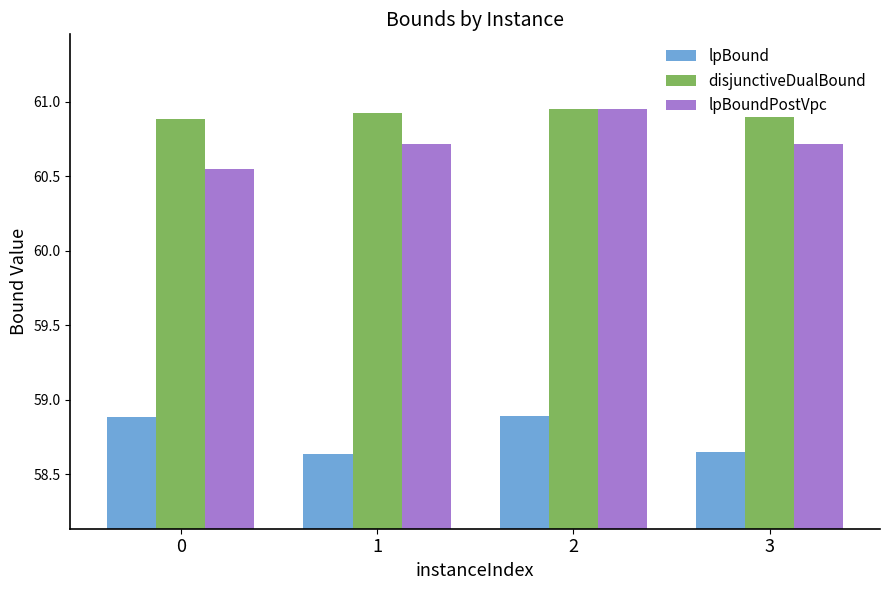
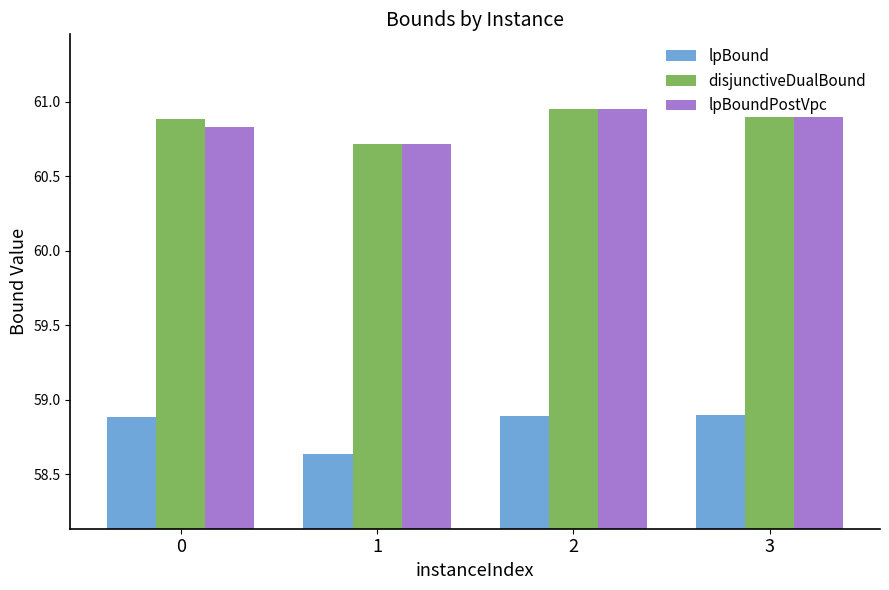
lpBoundPostVpc, 0: 60.55 -> 60.83
disjunctiveDualBound, 1: 60.92 -> 60.72
lpBound, 3: 58.65 -> 58.90
lpBoundPostVpc, 3: 60.72 -> 60.90
